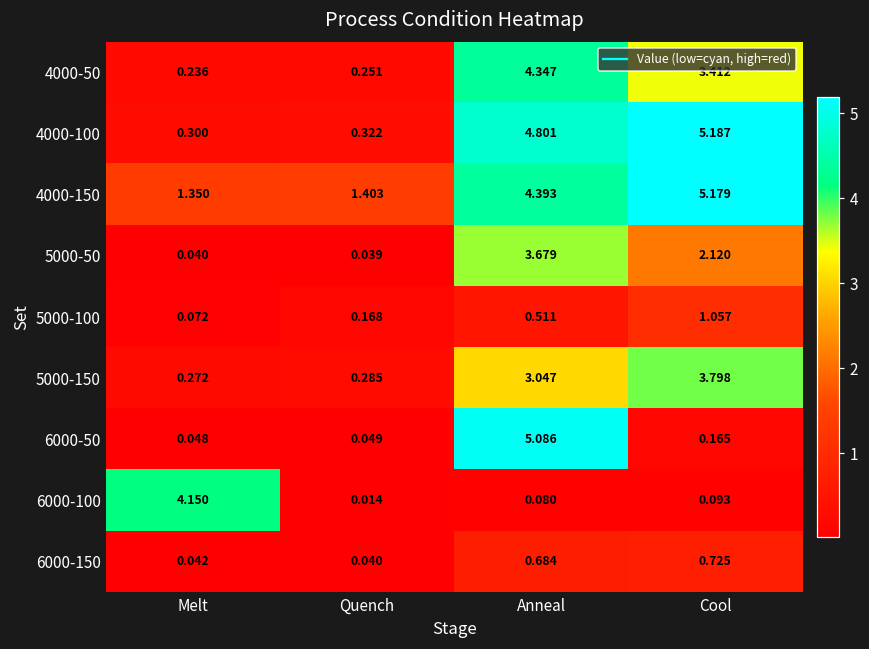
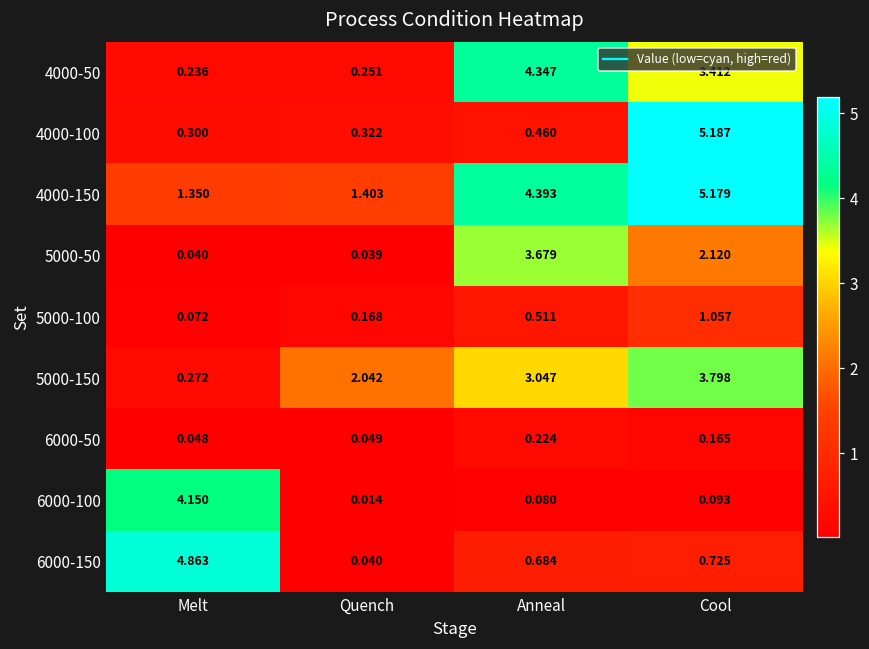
4000-100, Anneal: 4.801 -> 0.460
5000-150, Quench: 0.285 -> 2.042
6000-50, Anneal: 5.086 -> 0.224
6000-150, Melt: 0.042 -> 4.863
